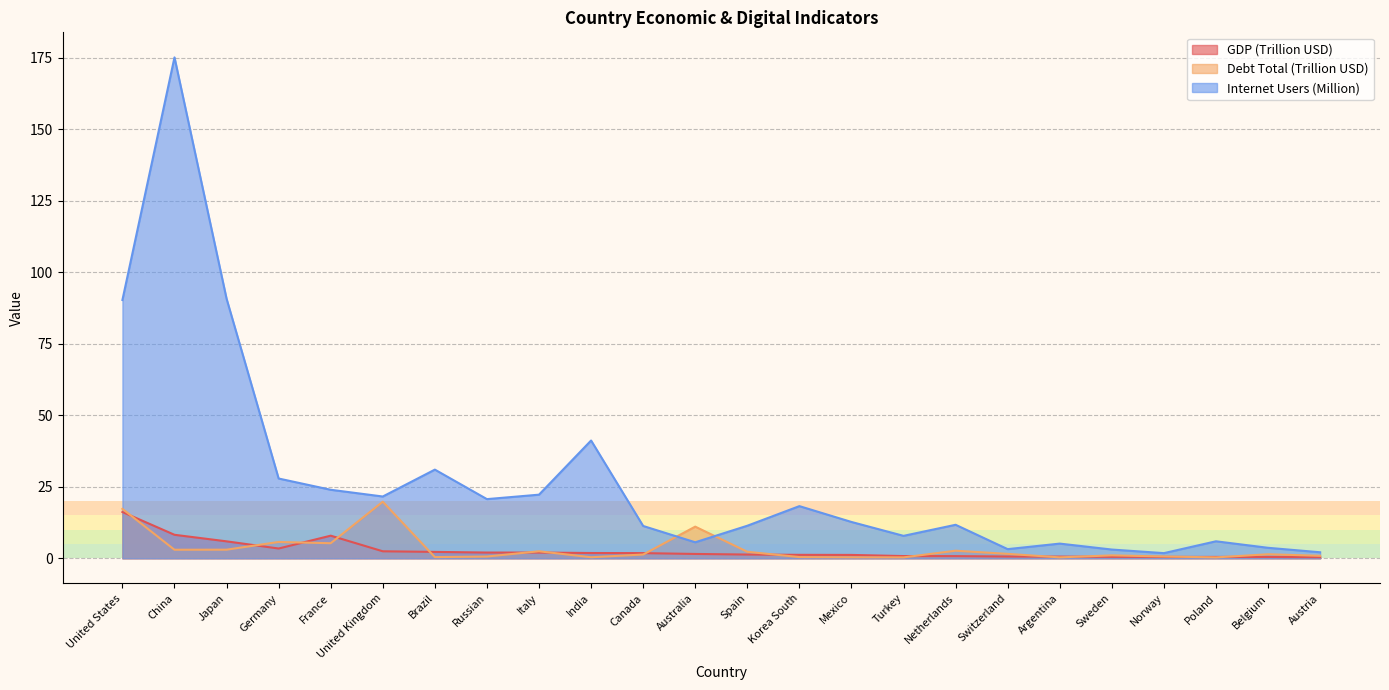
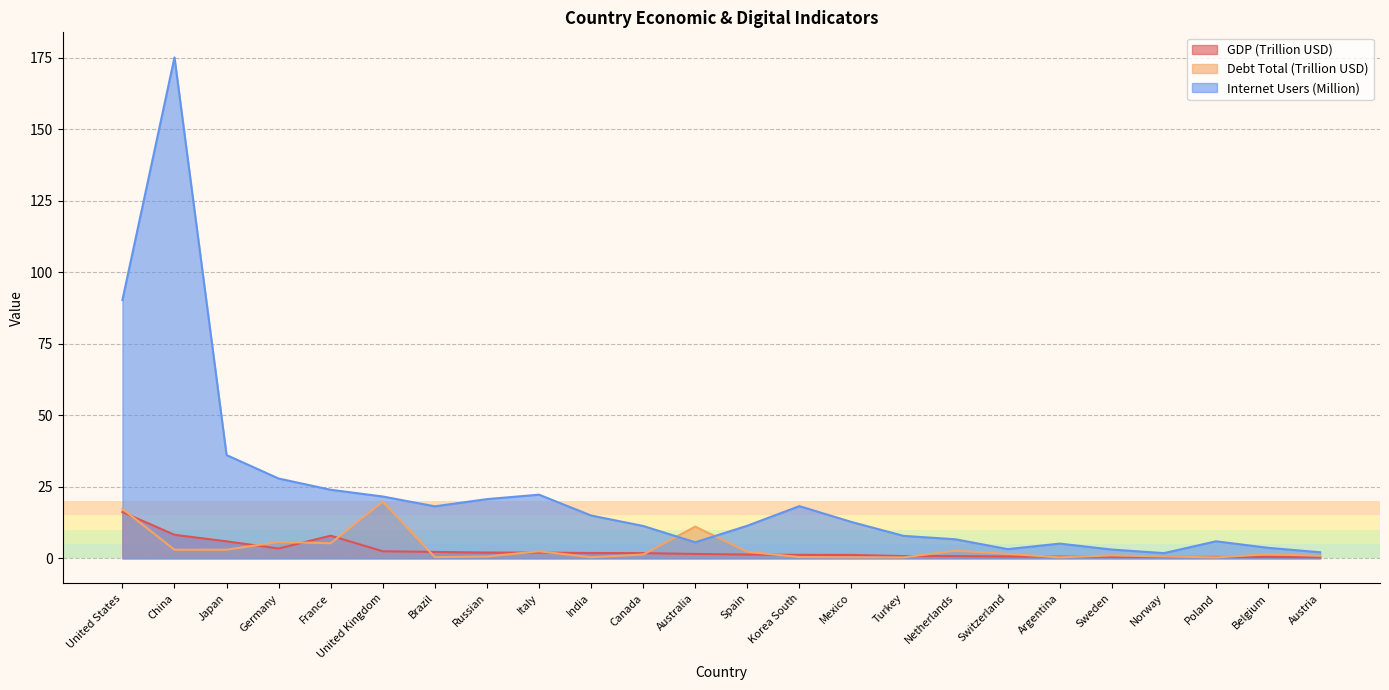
Internet Users (Million), Japan: 91 -> 36
Internet Users (Million), Brazil: 31 -> 18
Internet Users (Million), India: 41 -> 15
Internet Users (Million), Netherlands: 12 -> 7
